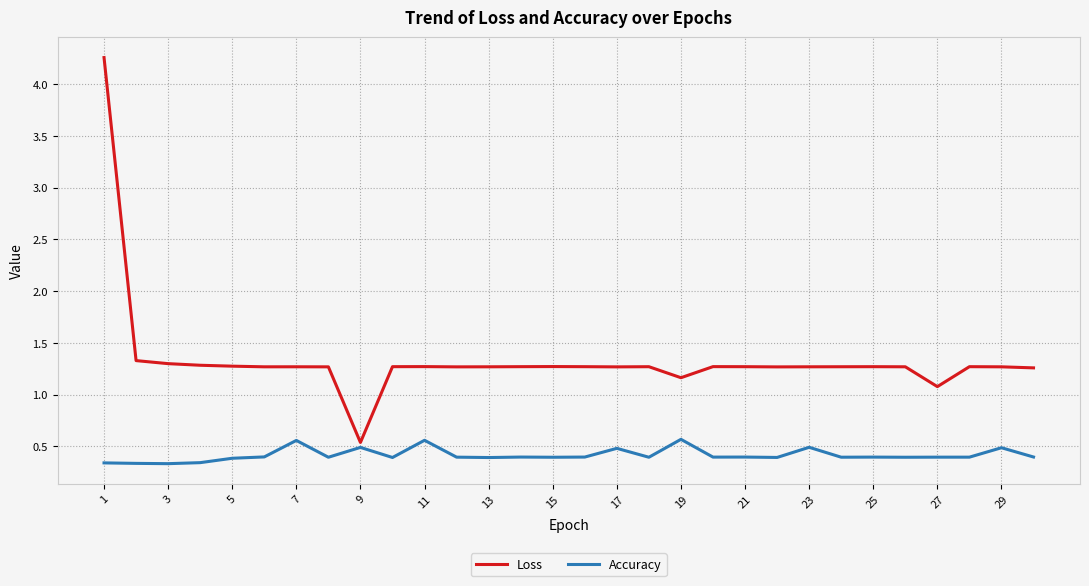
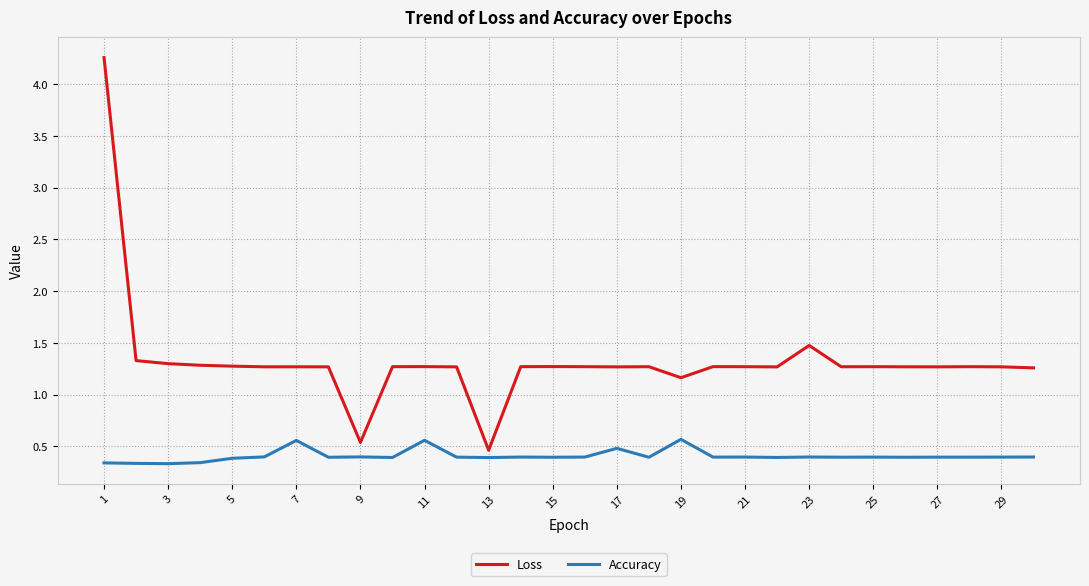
Accuracy, 9: 0.49 -> 0.40
Loss, 13: 1.27 -> 0.46
Loss, 23: 1.27 -> 1.48
Accuracy, 23: 0.49 -> 0.40
Loss, 27: 1.08 -> 1.27
Accuracy, 29: 0.49 -> 0.40
